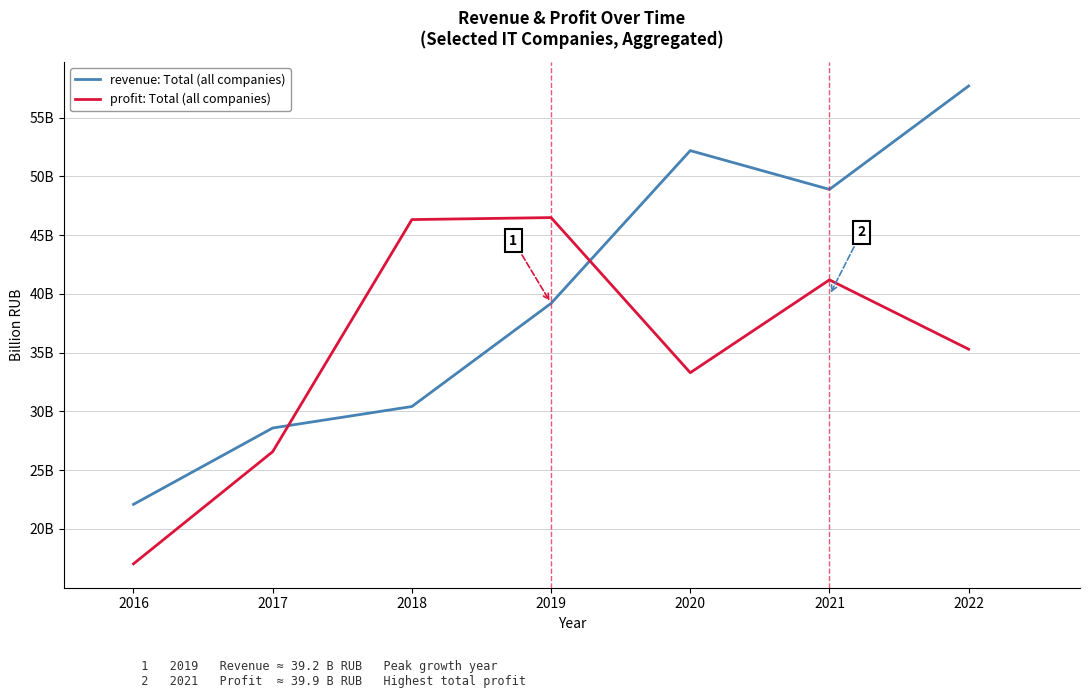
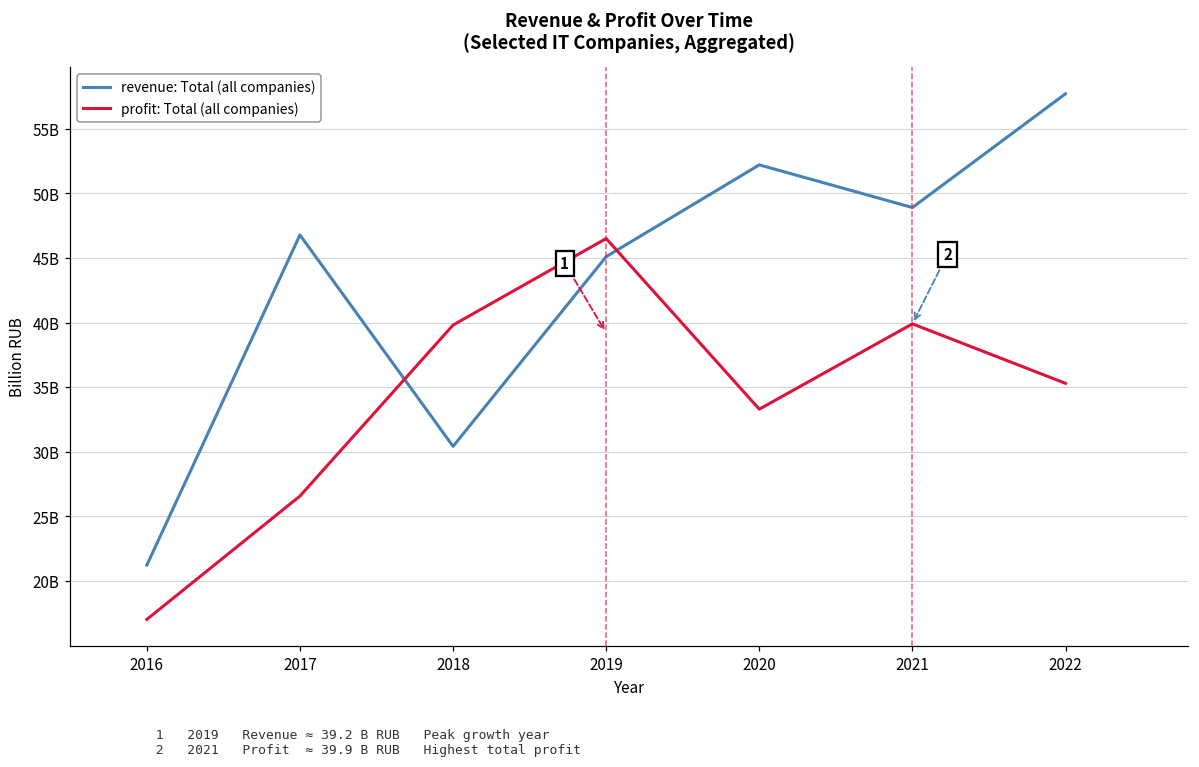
revenue: Total (all companies), 2016: 22100000000 -> 21200000000
revenue: Total (all companies), 2017: 28600000000 -> 46800000000
profit: Total (all companies), 2018: 46300000000 -> 39800000000
revenue: Total (all companies), 2019: 39200000000 -> 45100000000
profit: Total (all companies), 2021: 41200000000 -> 39900000000
